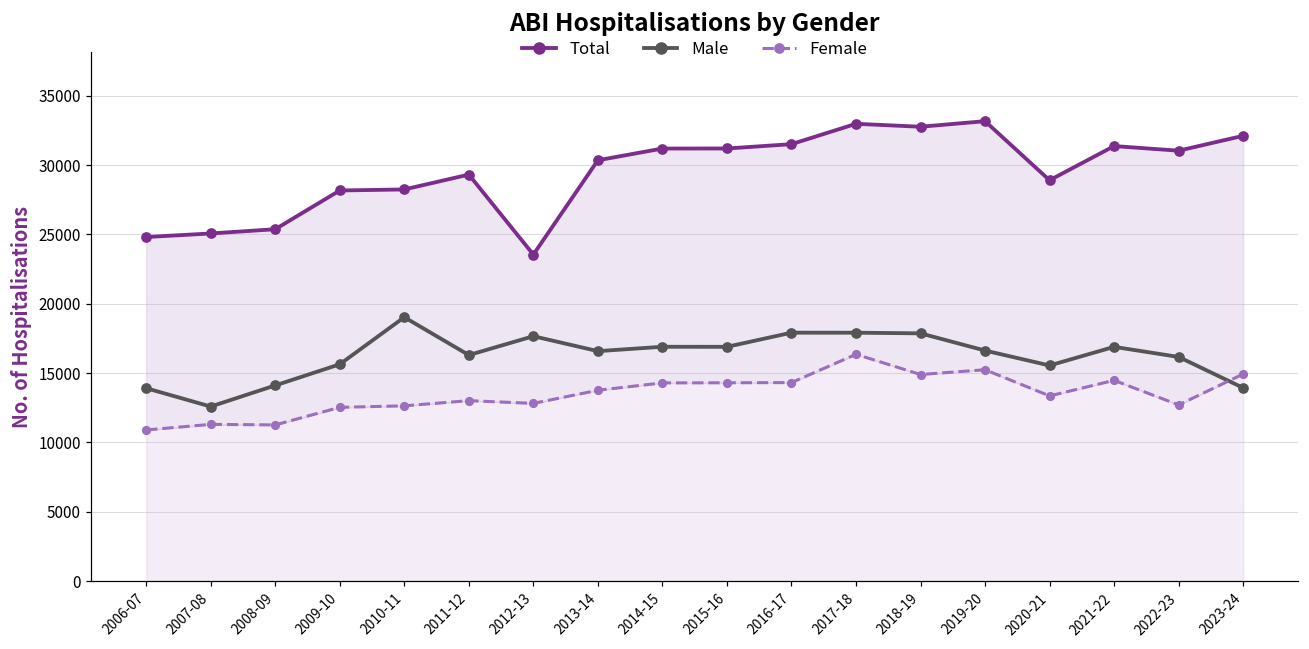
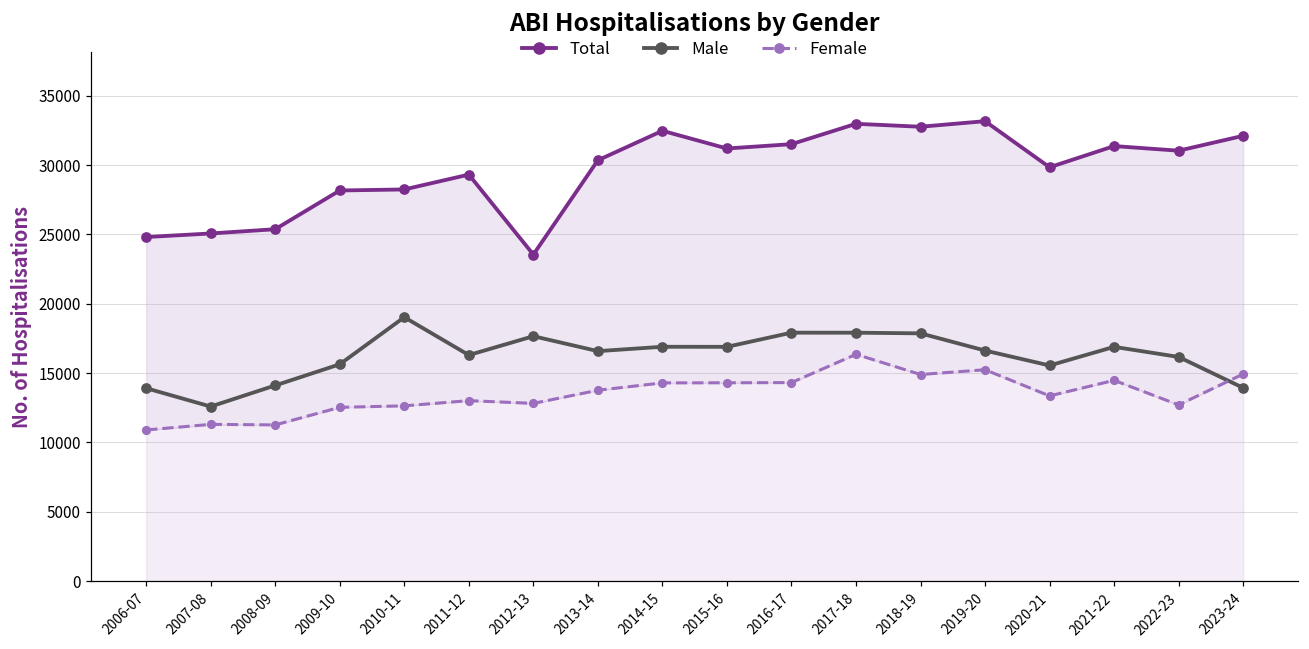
Total, 2014-15: 31200 -> 32500
Total, 2020-21: 28900 -> 29800
